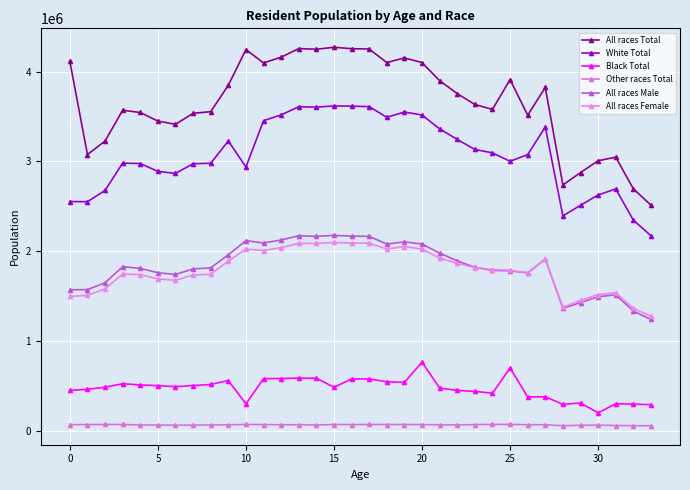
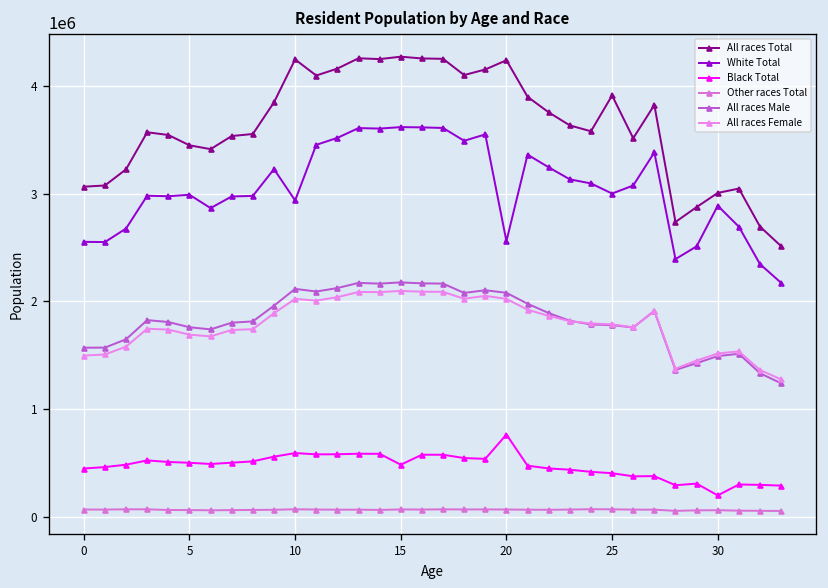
All races Total, 0: 4100000 -> 3100000
White Total, 5: 2900000 -> 3000000
Black Total, 10: 300000 -> 600000
All races Total, 20: 4100000 -> 4200000
White Total, 20: 3500000 -> 2600000
Black Total, 25: 700000 -> 400000
White Total, 30: 2600000 -> 2900000
